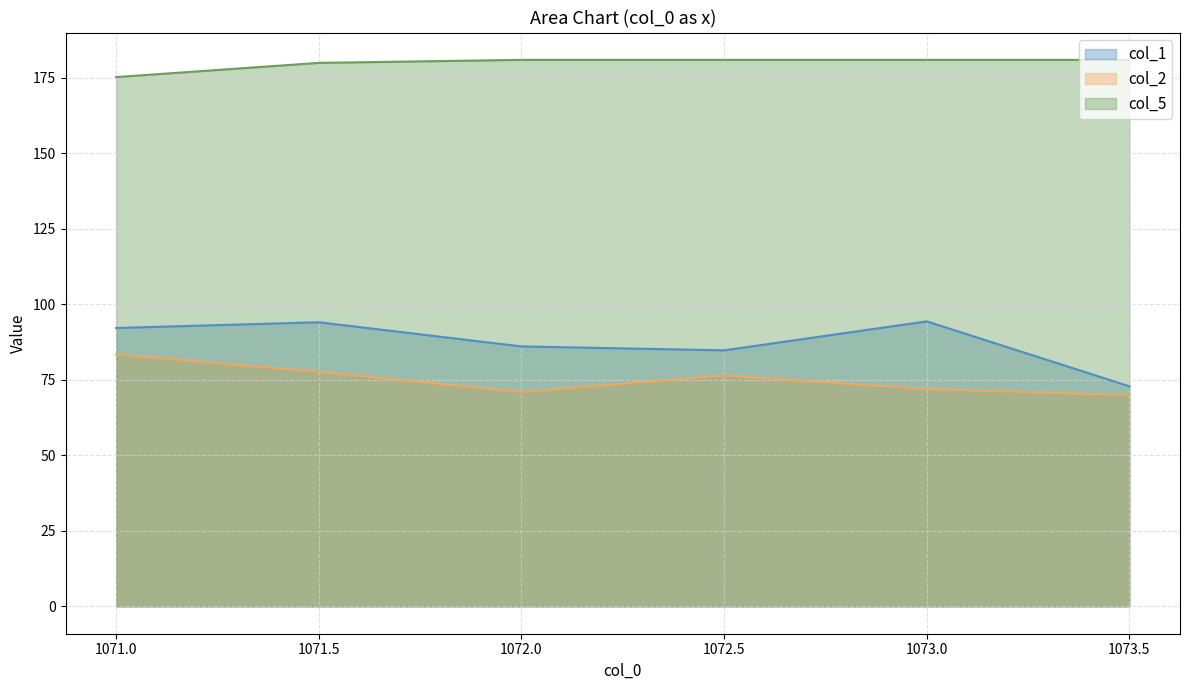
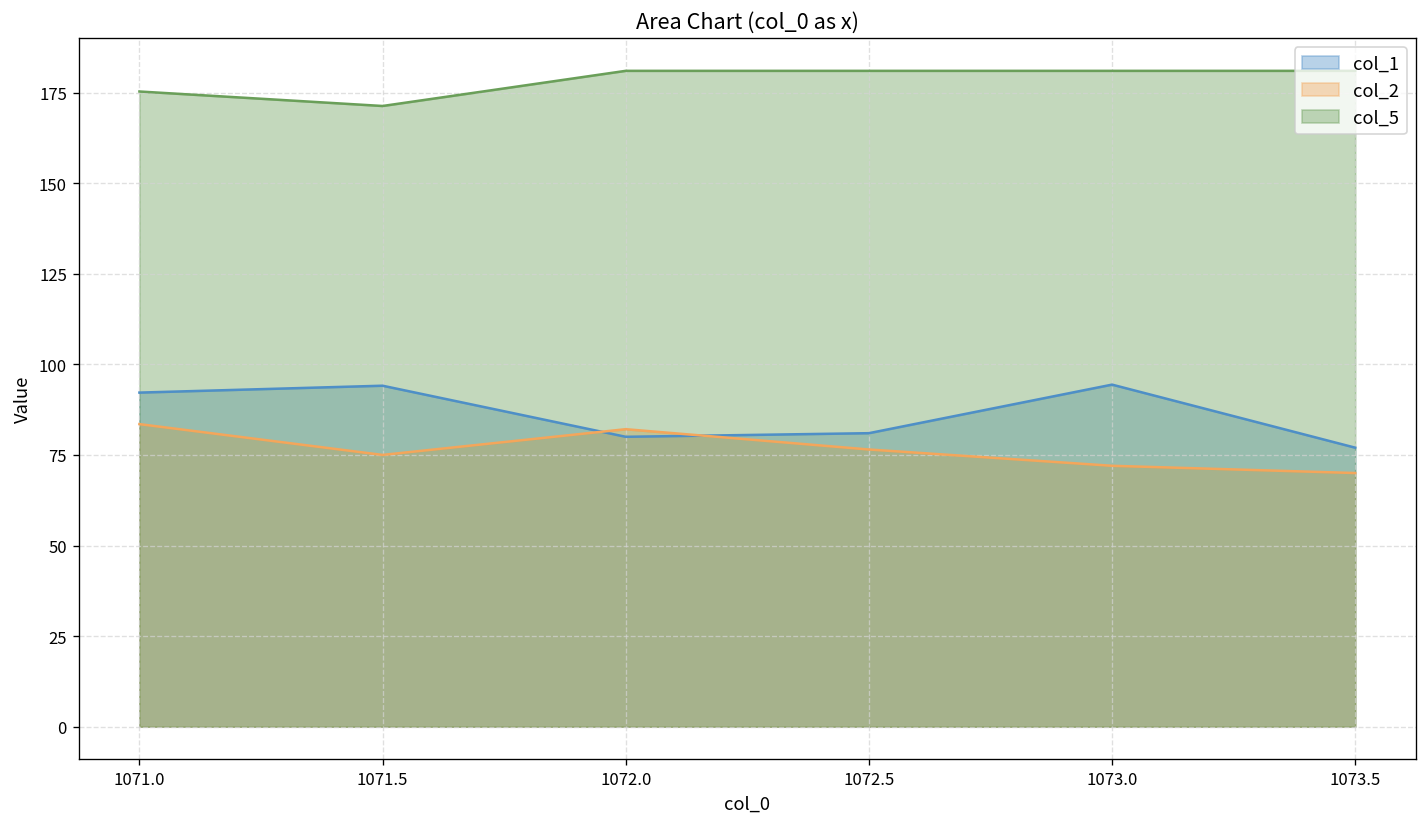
col_2, 1071.5: 78 -> 75
col_5, 1071.5: 180 -> 171
col_1, 1072.0: 86 -> 80
col_2, 1072.0: 71 -> 82
col_1, 1072.5: 85 -> 81
col_1, 1073.5: 73 -> 77
